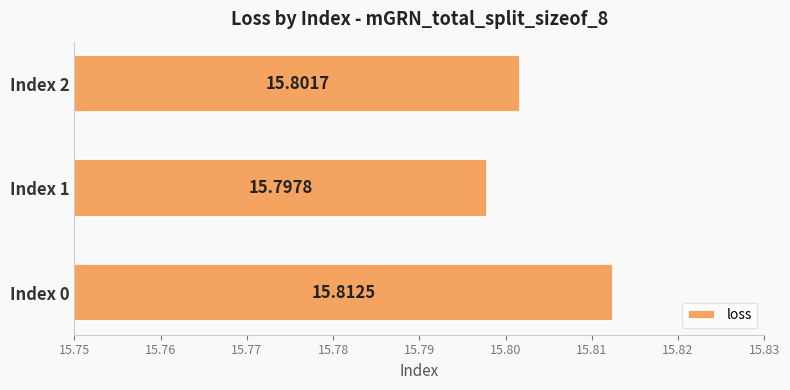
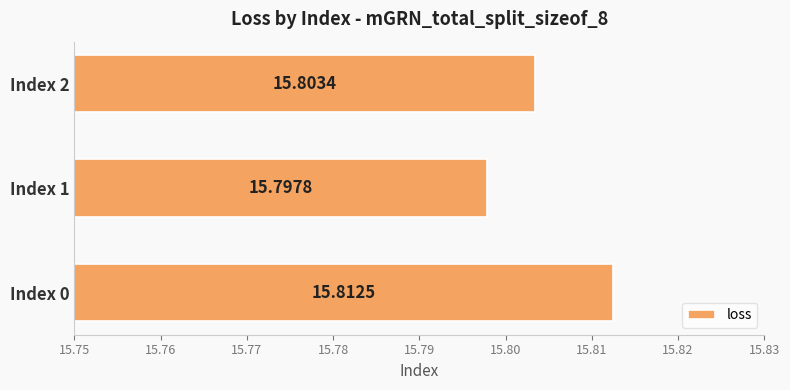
Index 2: 15.8017 -> 15.8034
